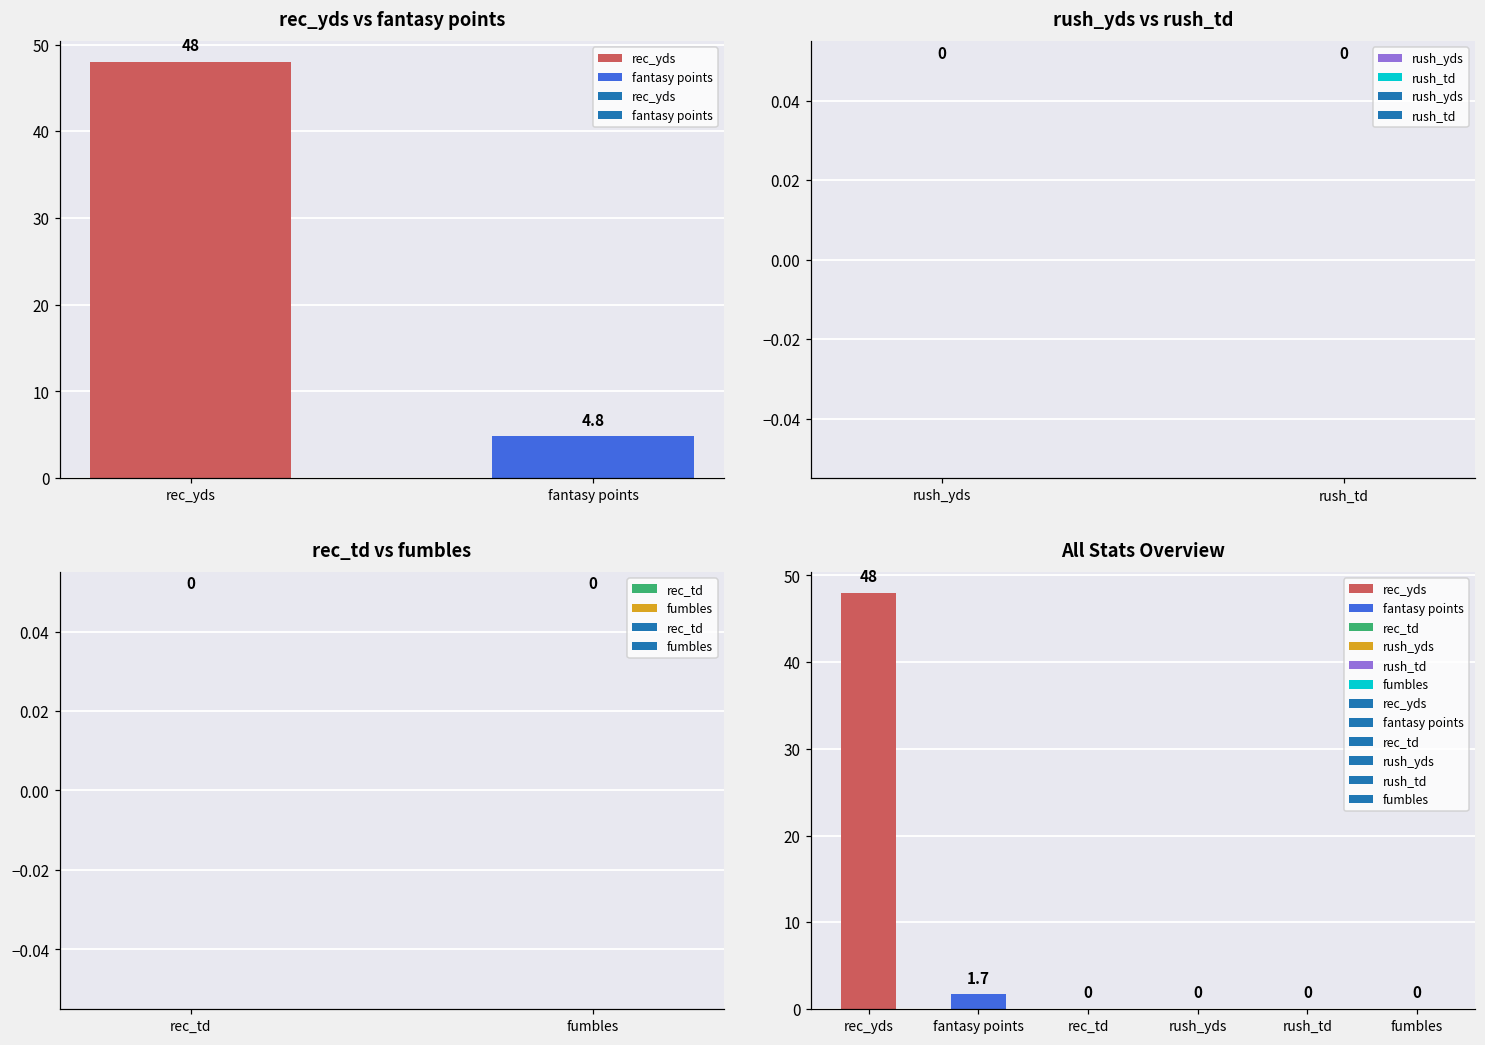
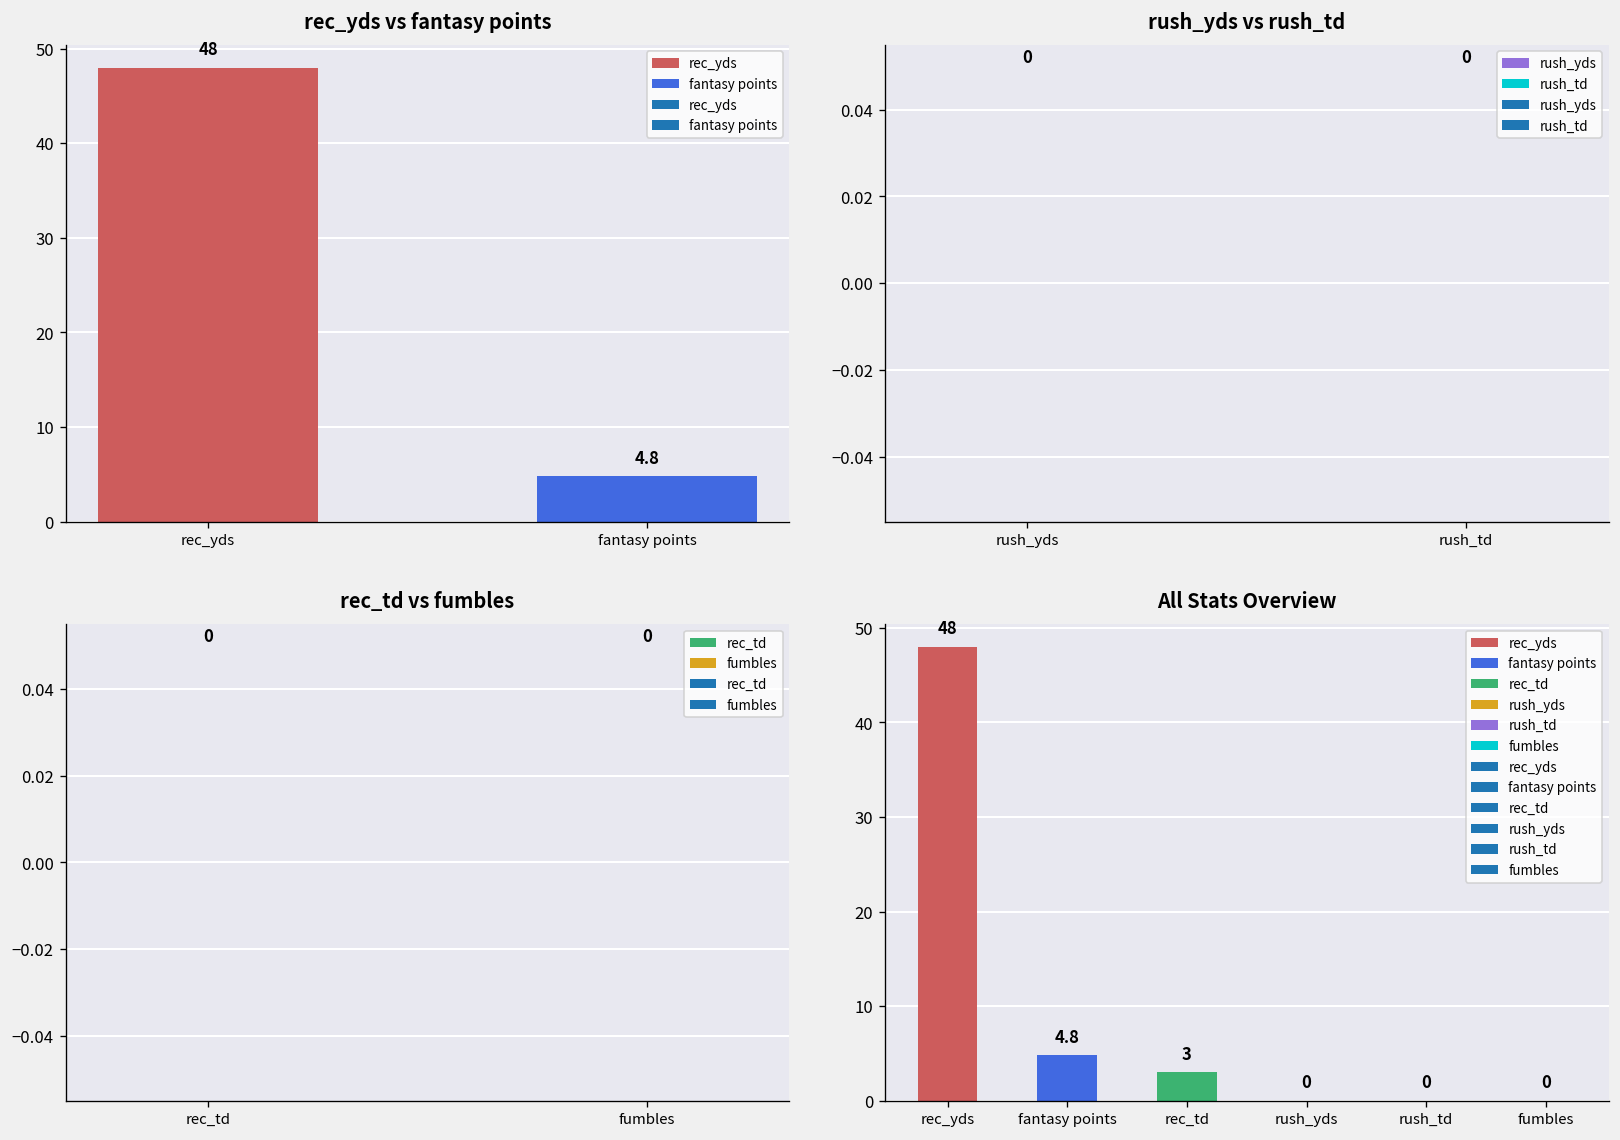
All Stats Overview, fantasy points: 1.7 -> 4.8
All Stats Overview, rec_td: 0 -> 3
